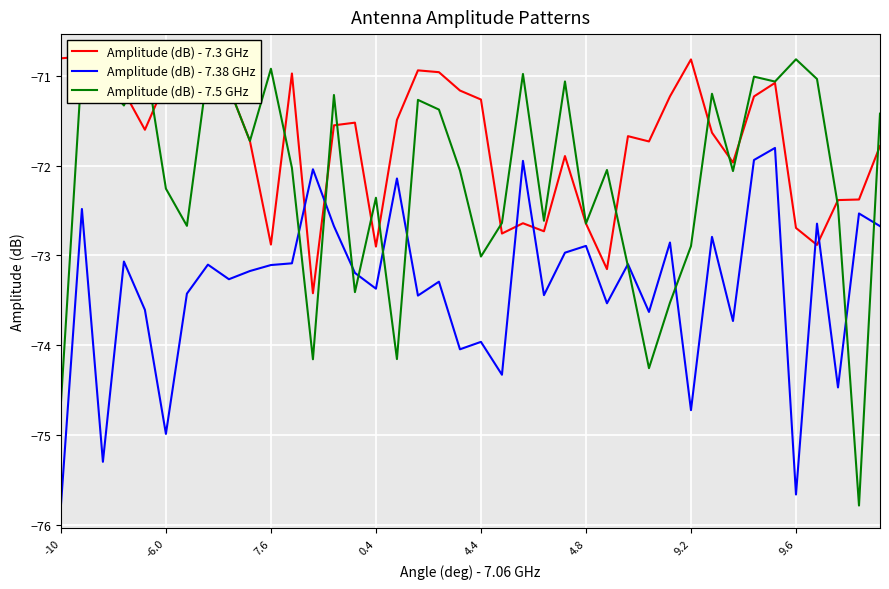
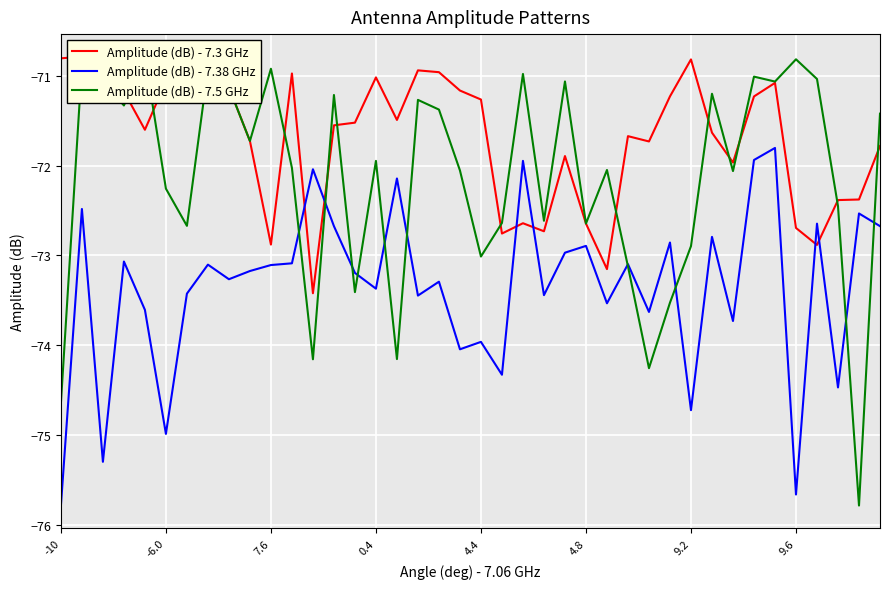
Amplitude (dB) - 7.3 GHz, 0.4: -72.9 -> -71.0
Amplitude (dB) - 7.5 GHz, 0.4: -72.4 -> -71.9
